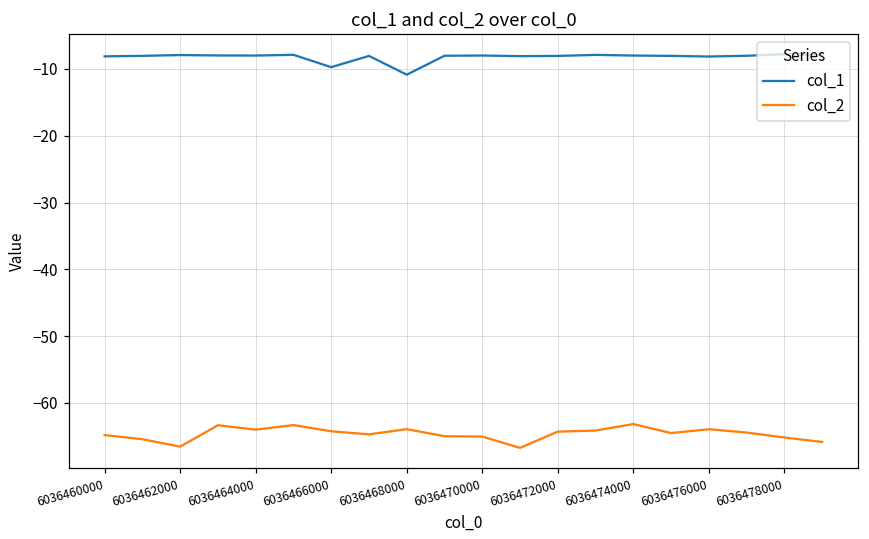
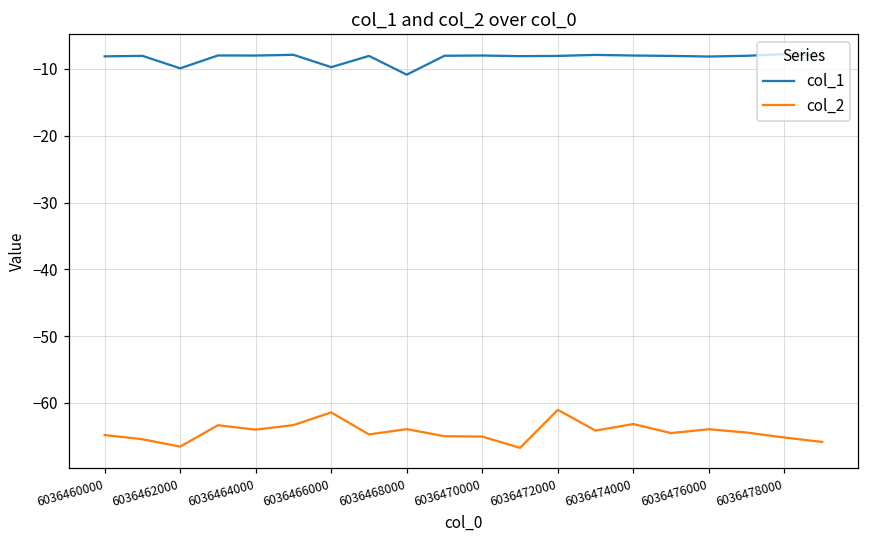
col_1, 6036462000: -8 -> -10
col_2, 6036466000: -64 -> -61
col_2, 6036472000: -64 -> -61
